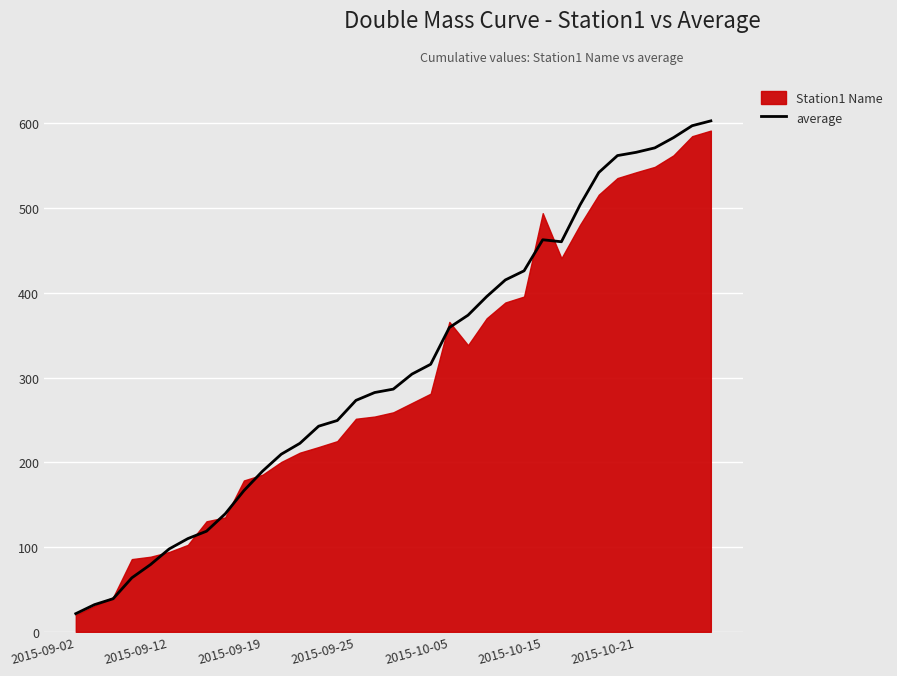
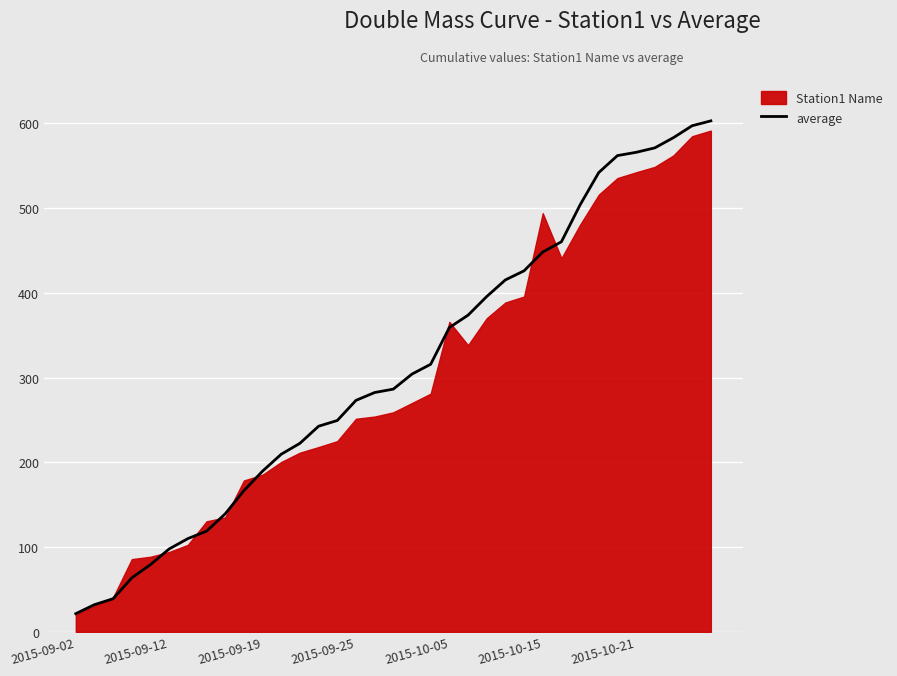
average, 2015-10-15: 460 -> 450
